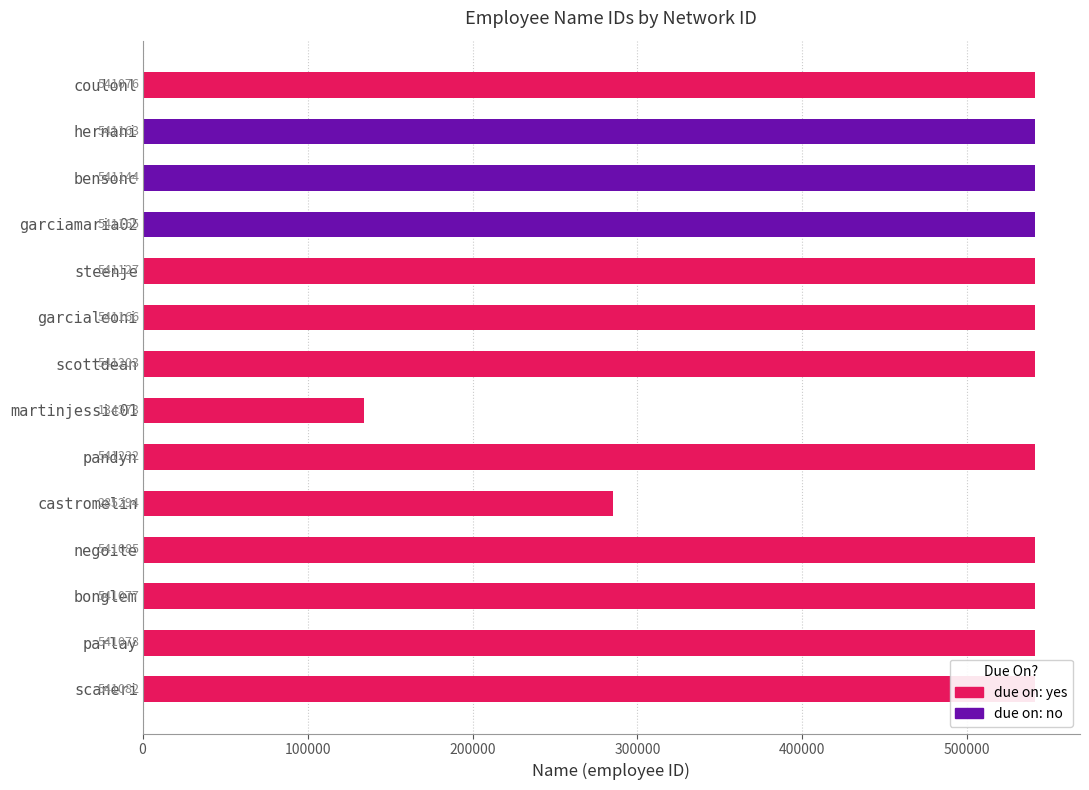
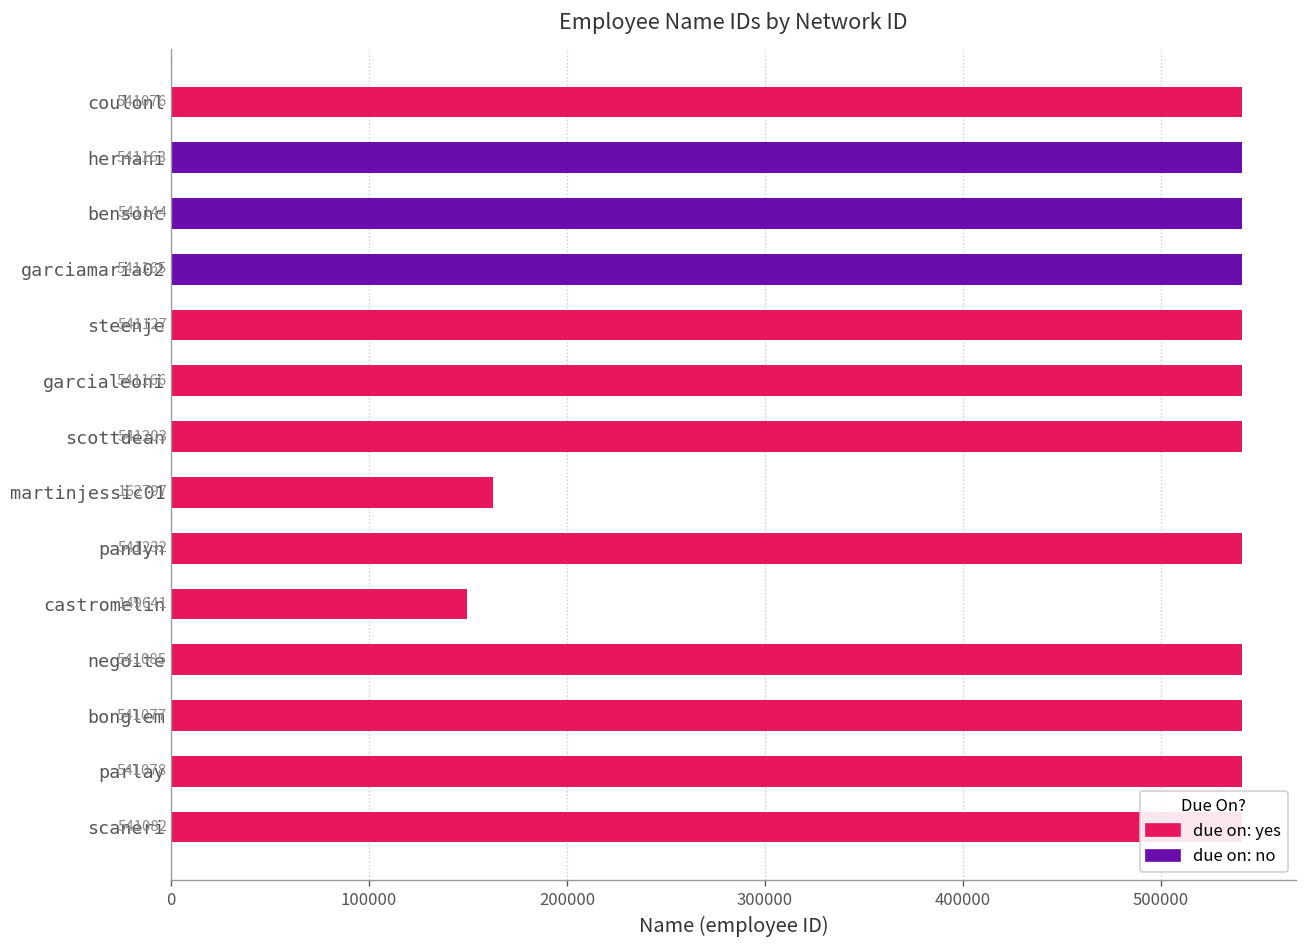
due on: yes, martinjessic01: 134373 -> 162797
due on: yes, castromelin: 285294 -> 149641
